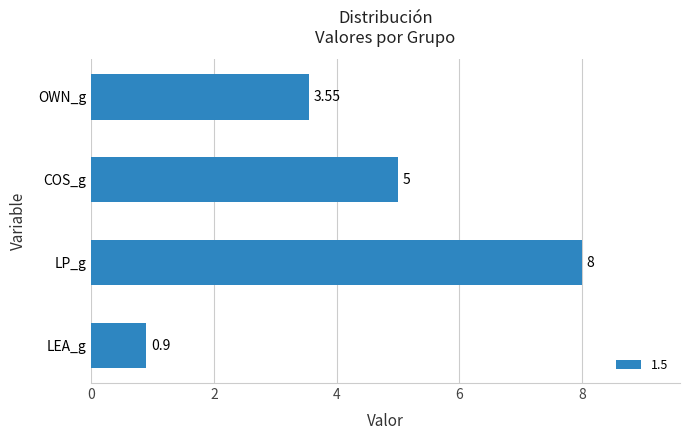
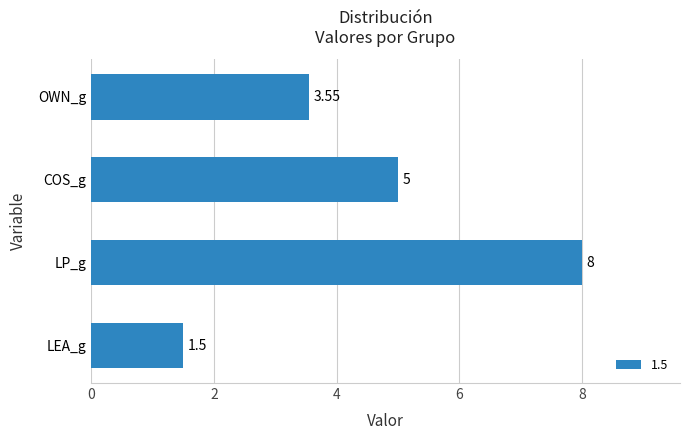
LEA_g: 0.9 -> 1.5
